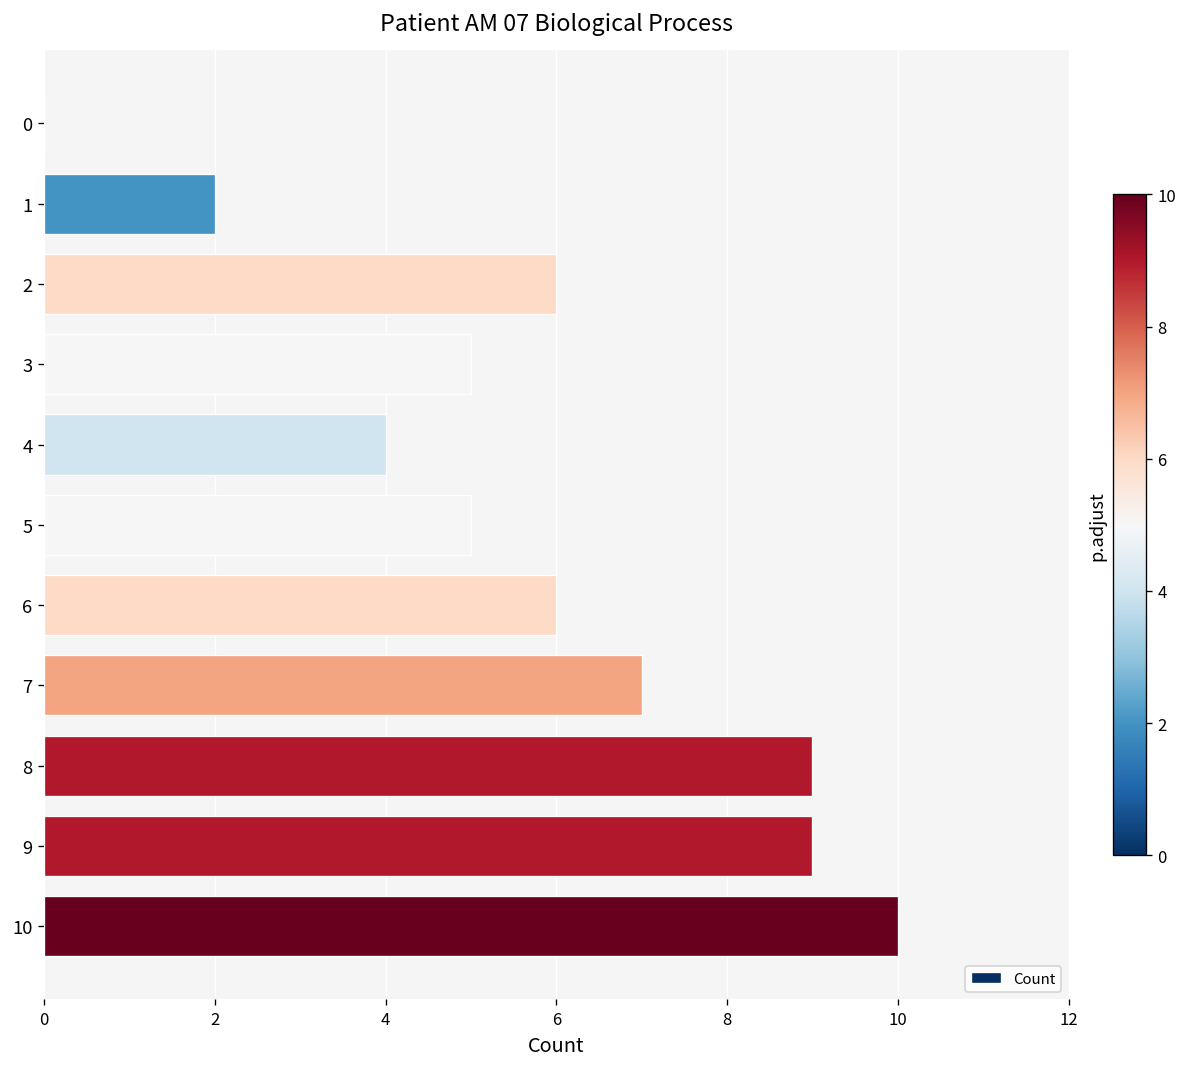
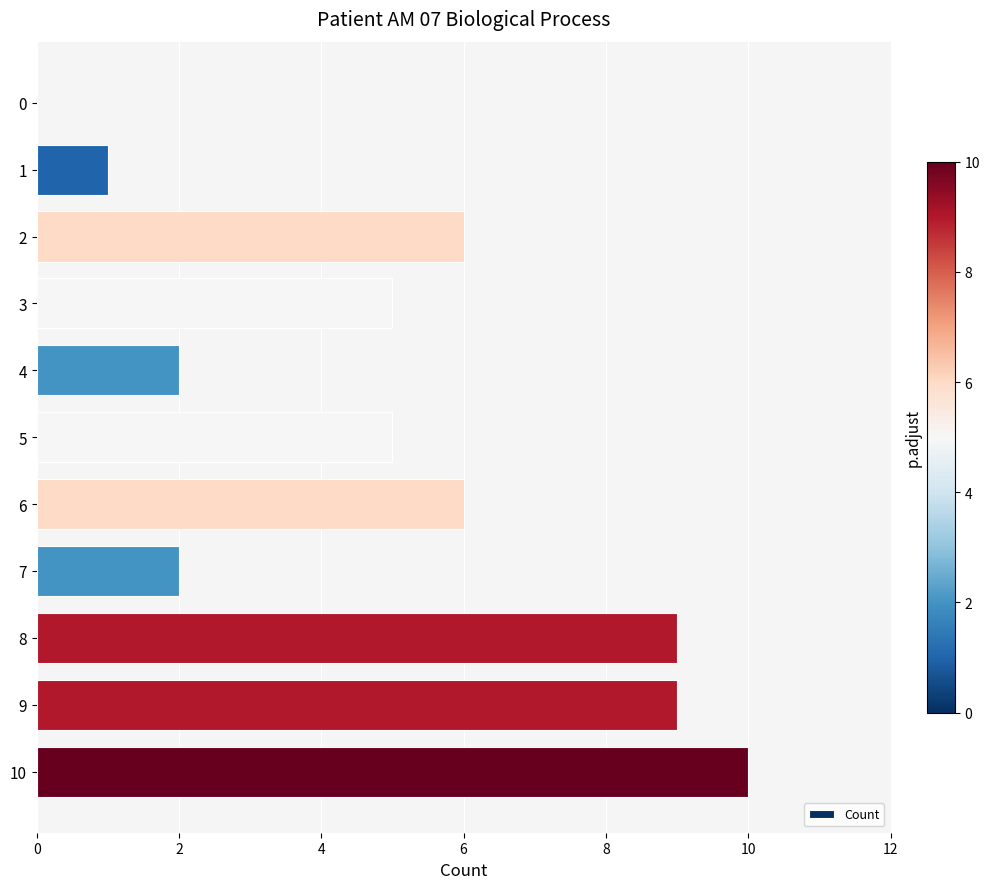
1: 2 -> 1
4: 4 -> 2
7: 7 -> 2
